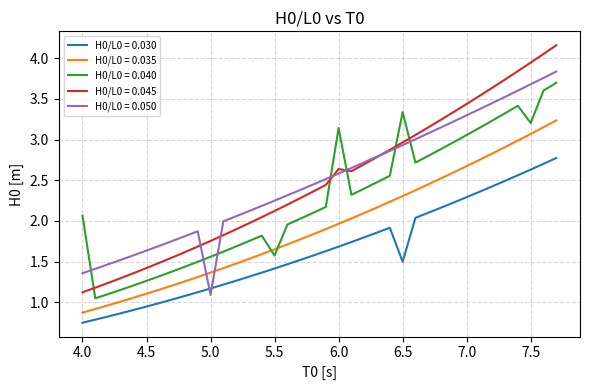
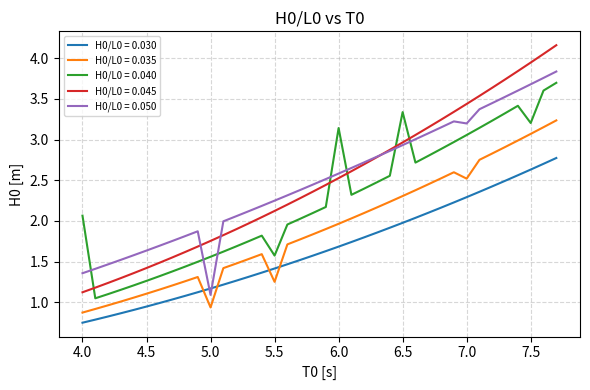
H0/L0 = 0.035, 5.0: 1.4 -> 0.9
H0/L0 = 0.035, 5.5: 1.7 -> 1.3
H0/L0 = 0.045, 6.0: 2.6 -> 2.5
H0/L0 = 0.030, 6.5: 1.5 -> 2.0
H0/L0 = 0.035, 7.0: 2.7 -> 2.5
H0/L0 = 0.050, 7.0: 3.3 -> 3.2
